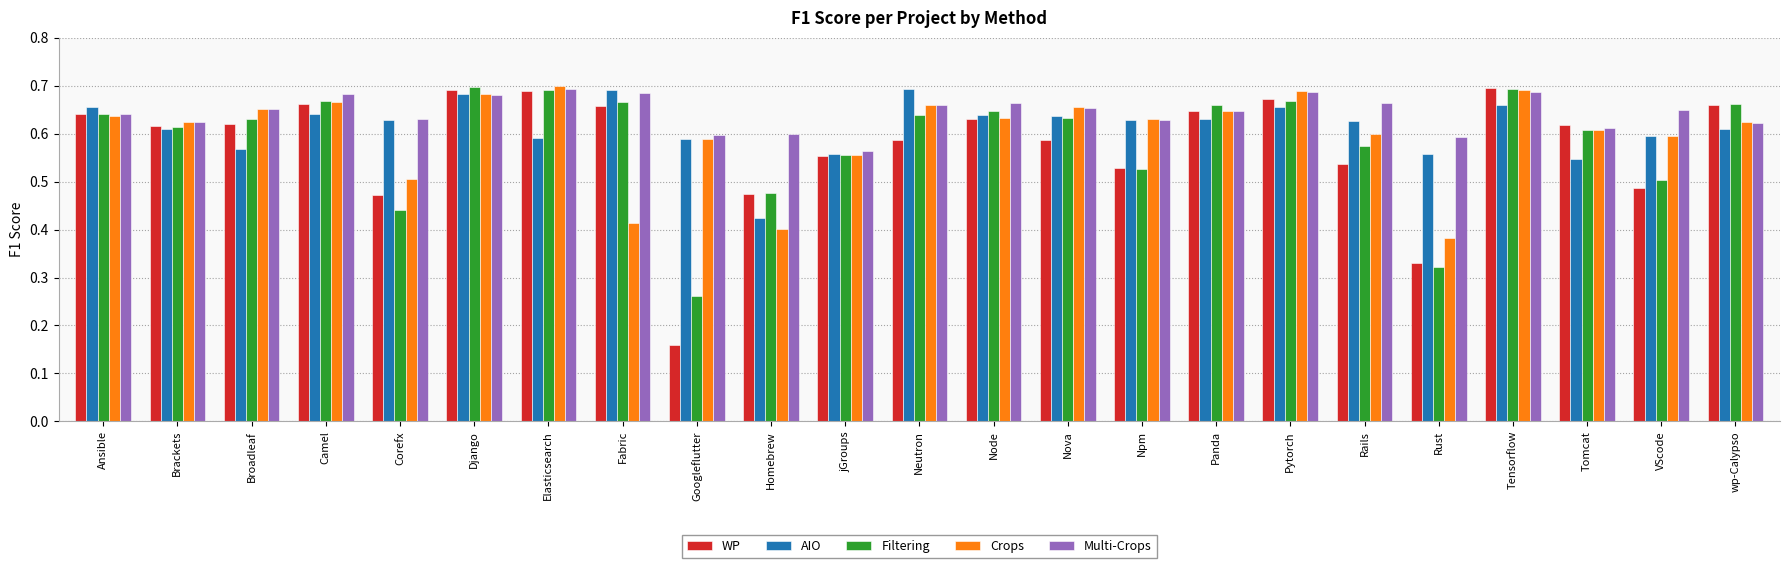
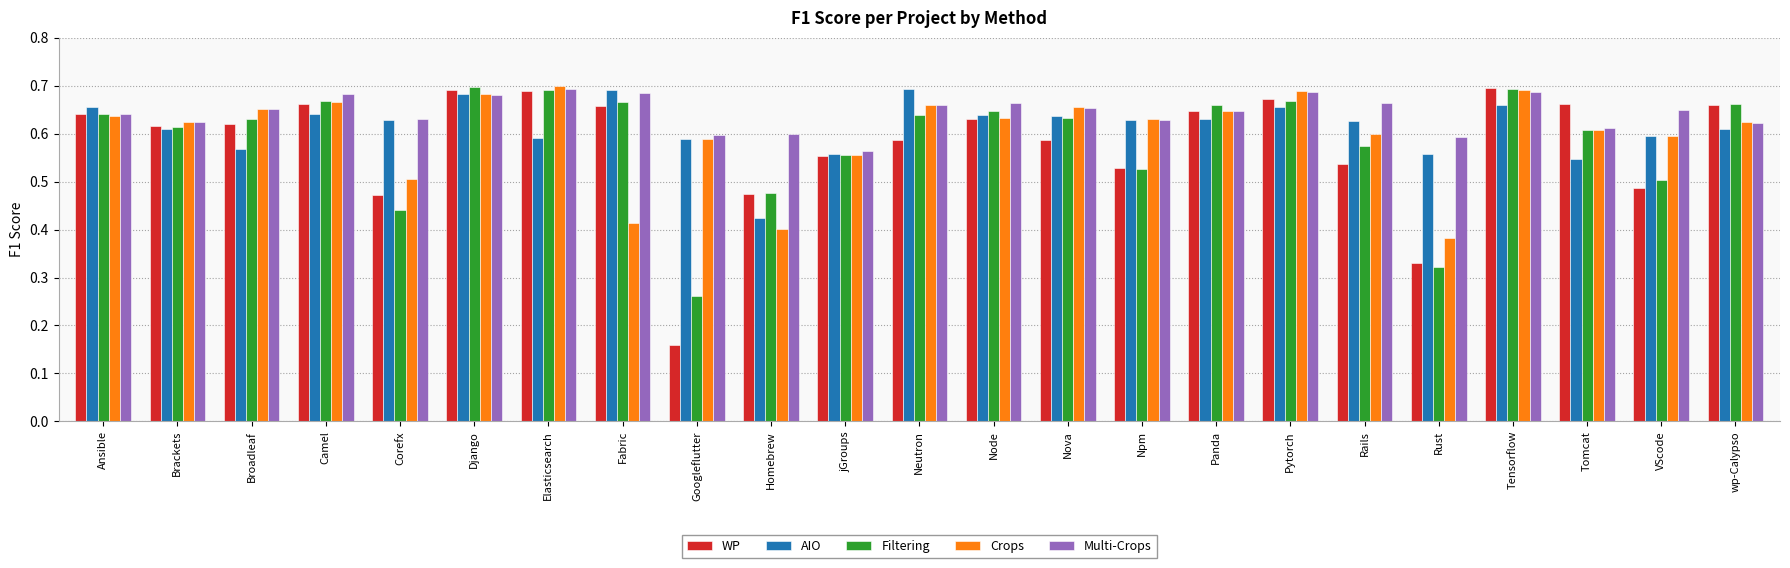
WP, Tomcat: 0.62 -> 0.66
